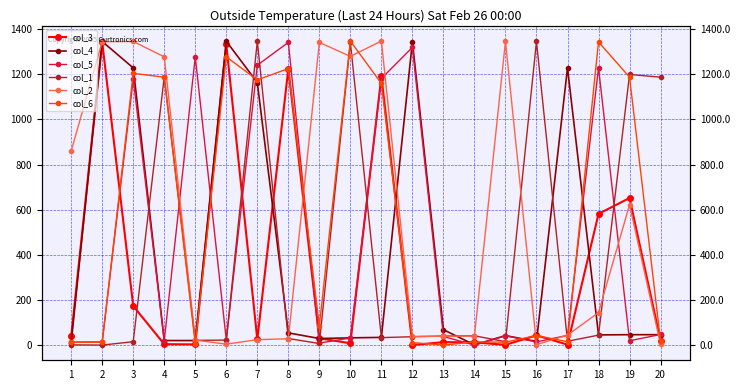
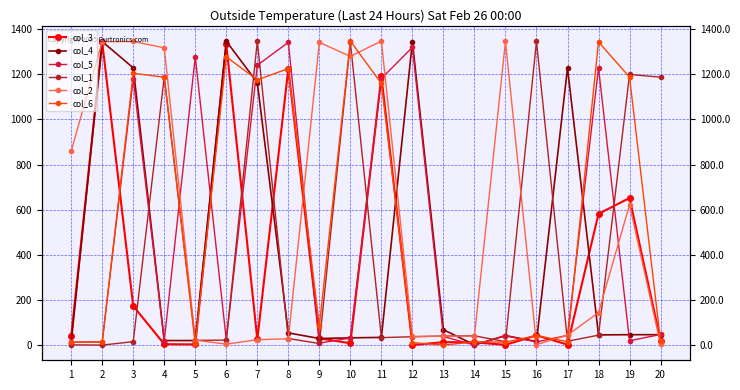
col_2, 4: 1280 -> 1320
